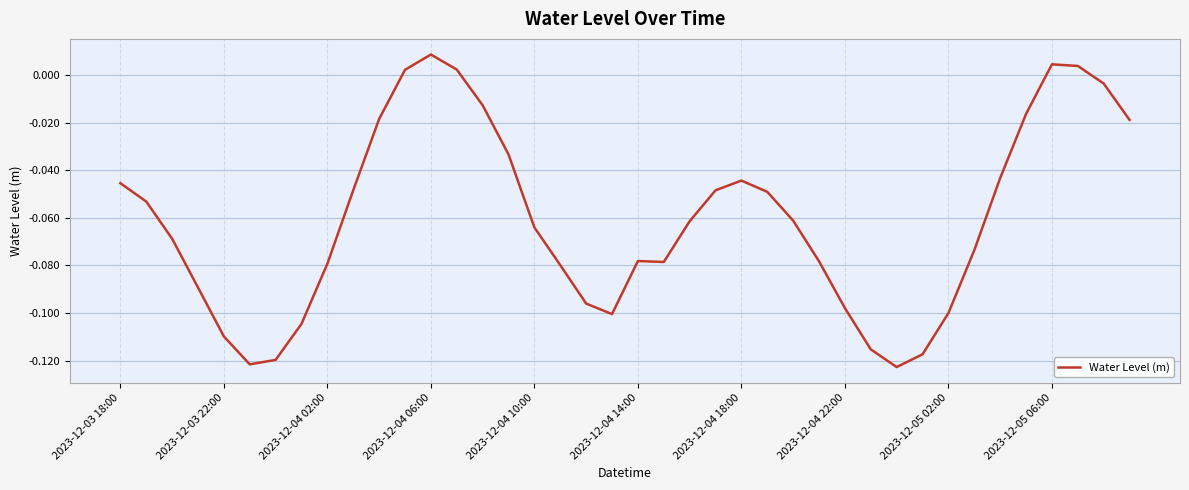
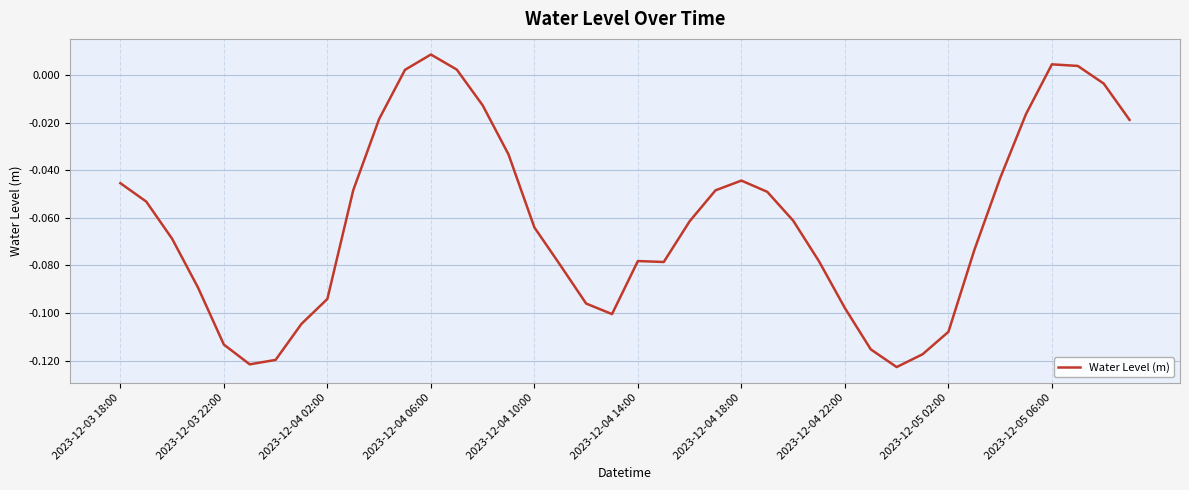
2023-12-03 22:00: -0.110 -> -0.113
2023-12-04 02:00: -0.079 -> -0.094
2023-12-05 02:00: -0.100 -> -0.108
